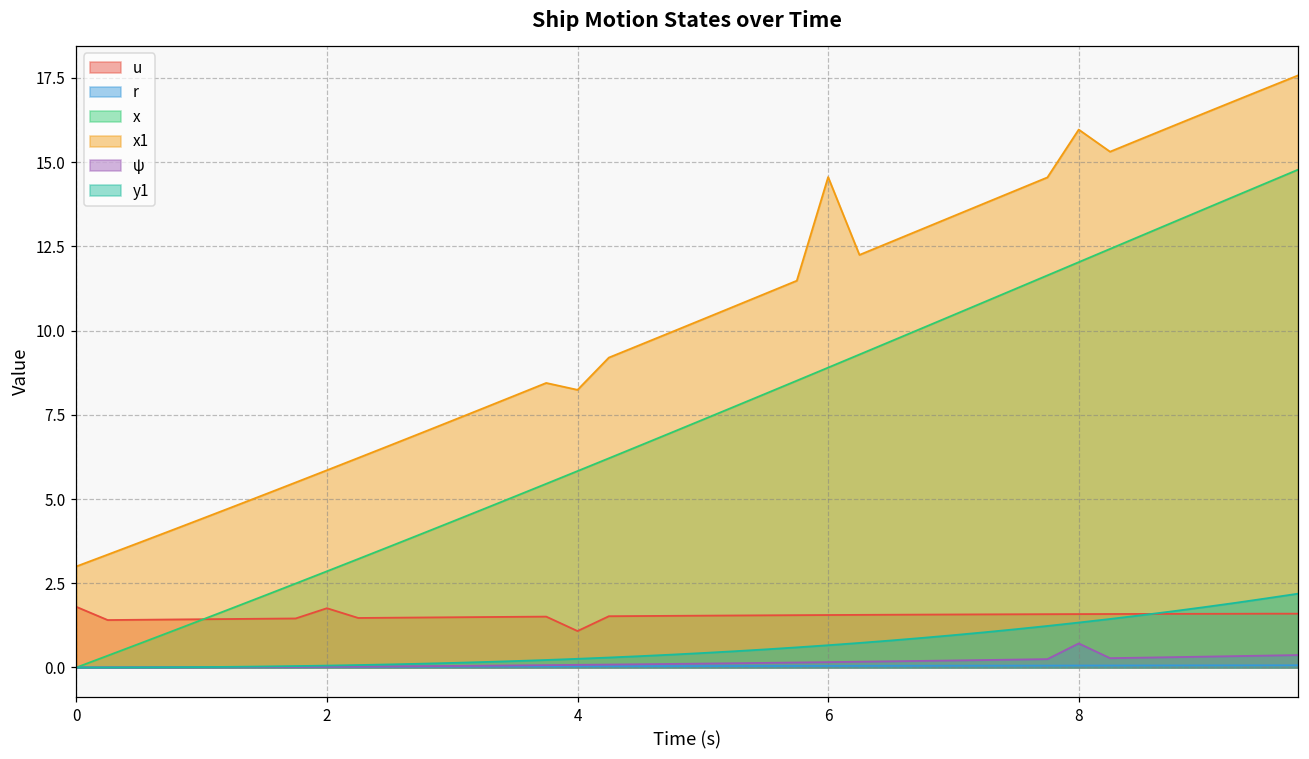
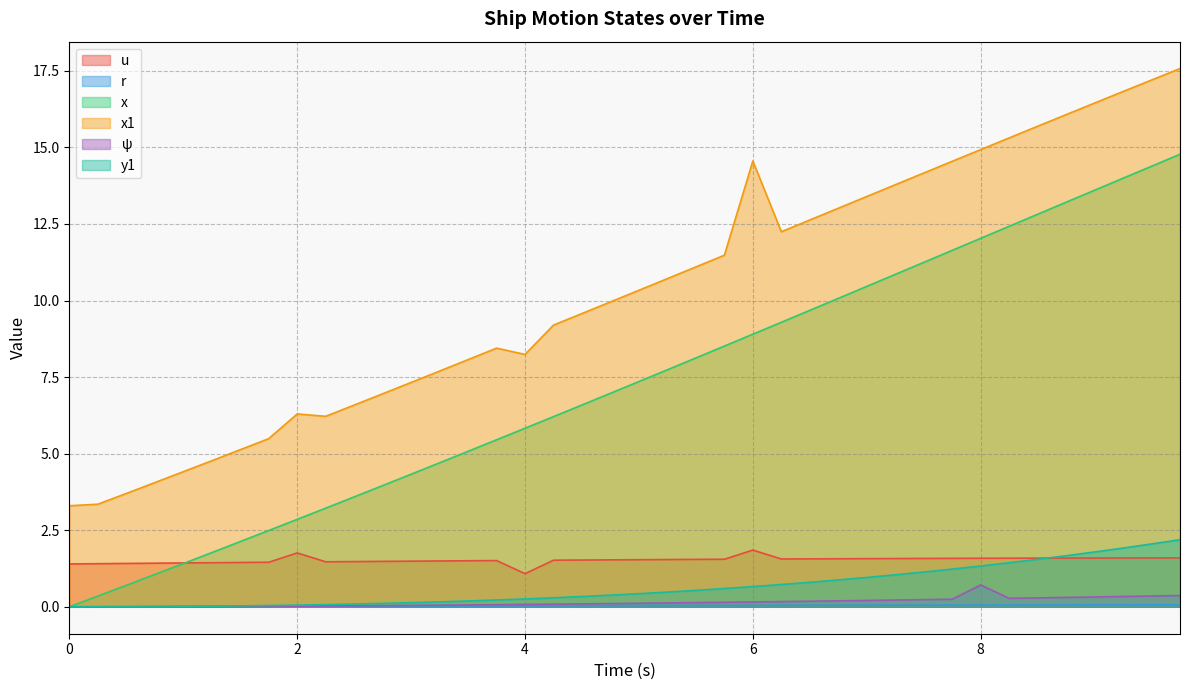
u, 0: 1.8 -> 1.4
x1, 0: 3.0 -> 3.3
x1, 2: 5.9 -> 6.3
u, 6: 1.6 -> 1.9
x1, 8: 16.0 -> 14.9
